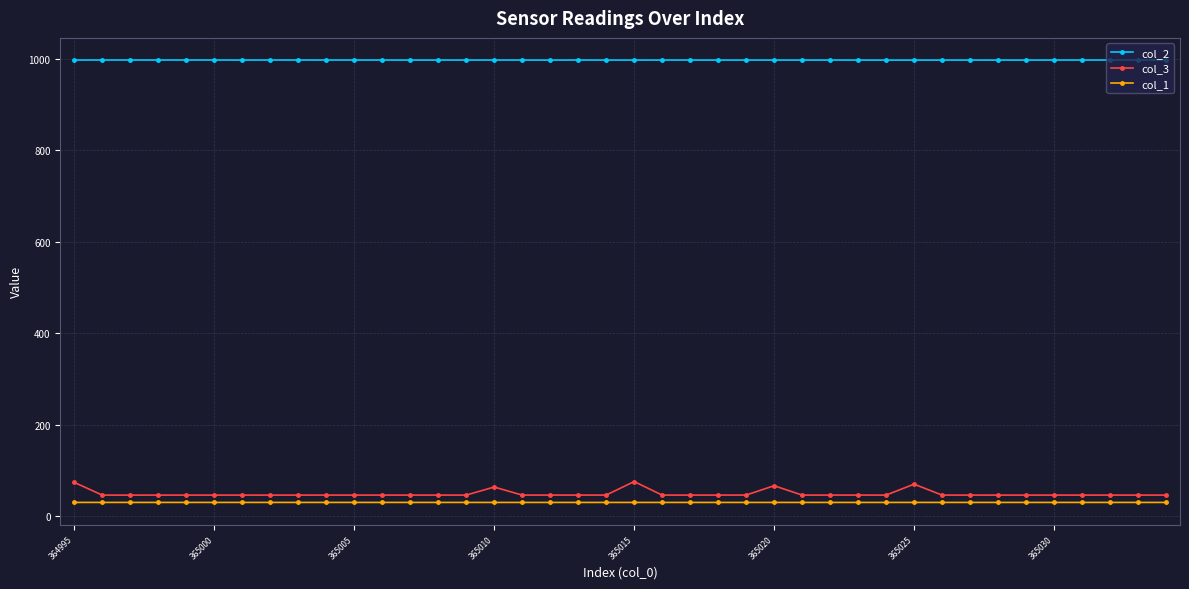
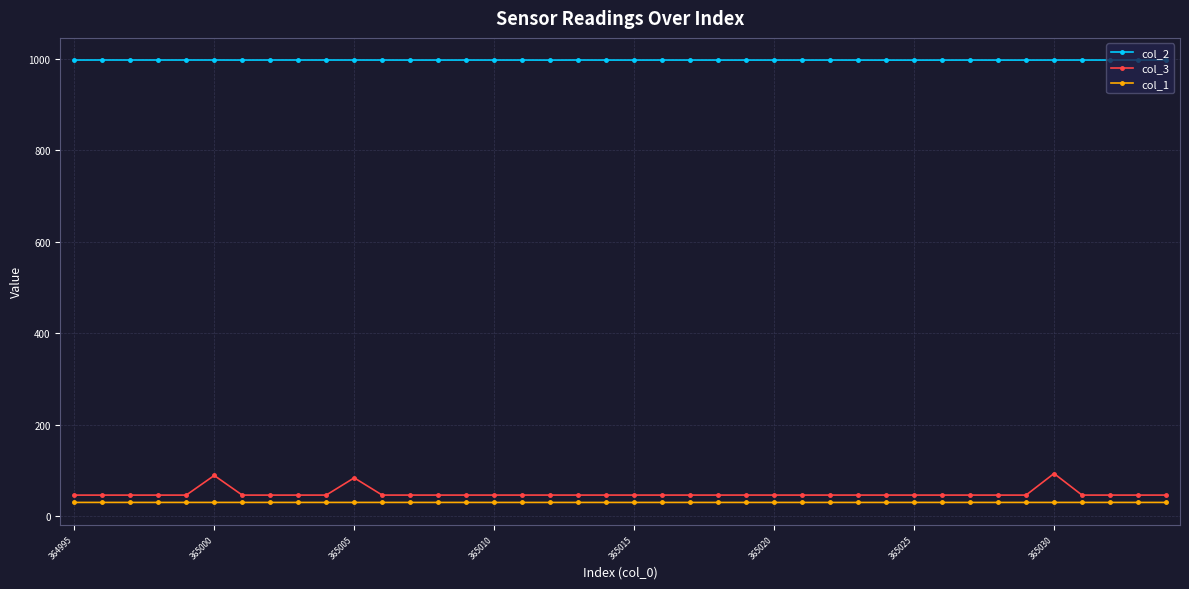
col_3, 364995: 70 -> 50
col_3, 365000: 50 -> 90
col_3, 365005: 50 -> 80
col_3, 365010: 60 -> 50
col_3, 365015: 80 -> 50
col_3, 365020: 70 -> 50
col_3, 365025: 70 -> 50
col_3, 365030: 50 -> 90
